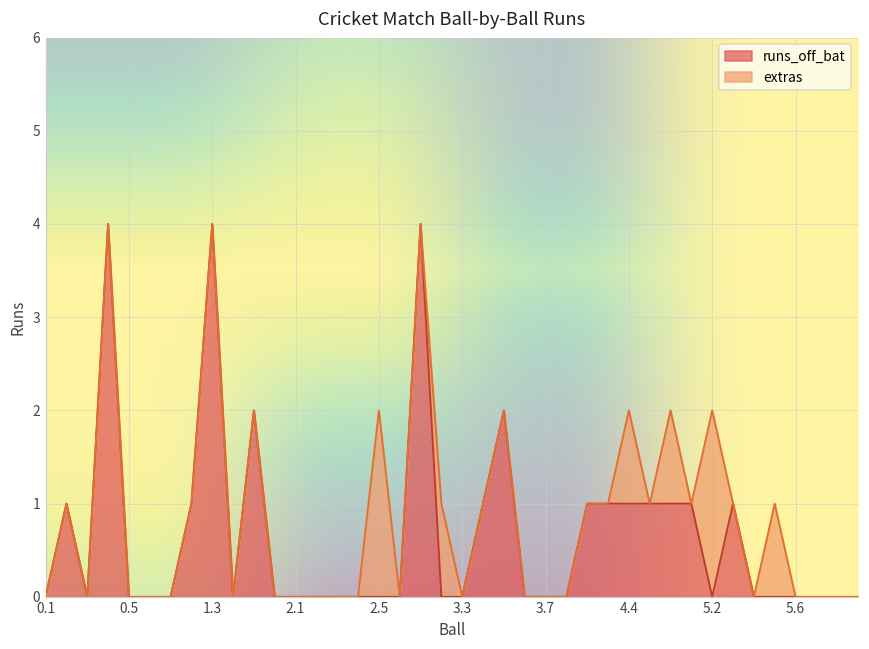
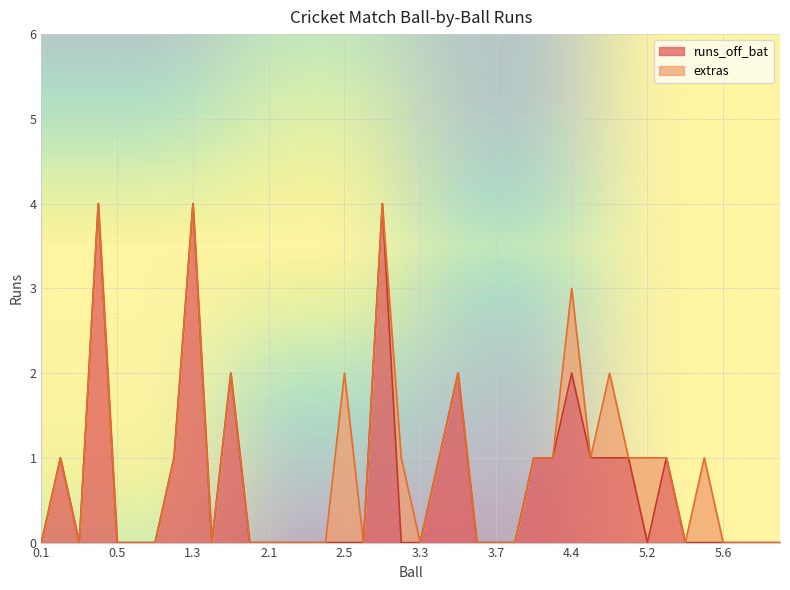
runs_off_bat, 4.4: 1 -> 2
extras, 5.2: 2 -> 1
